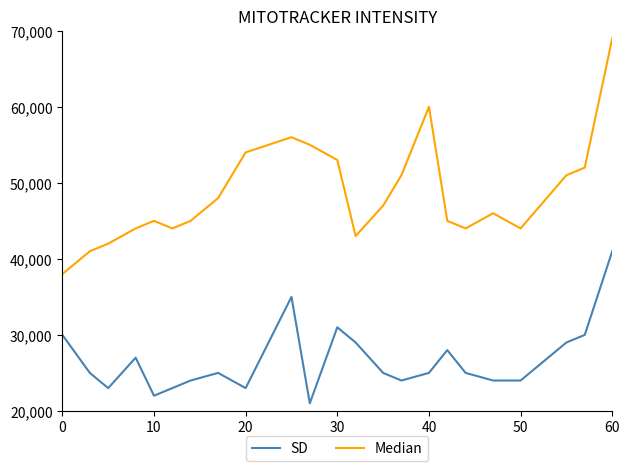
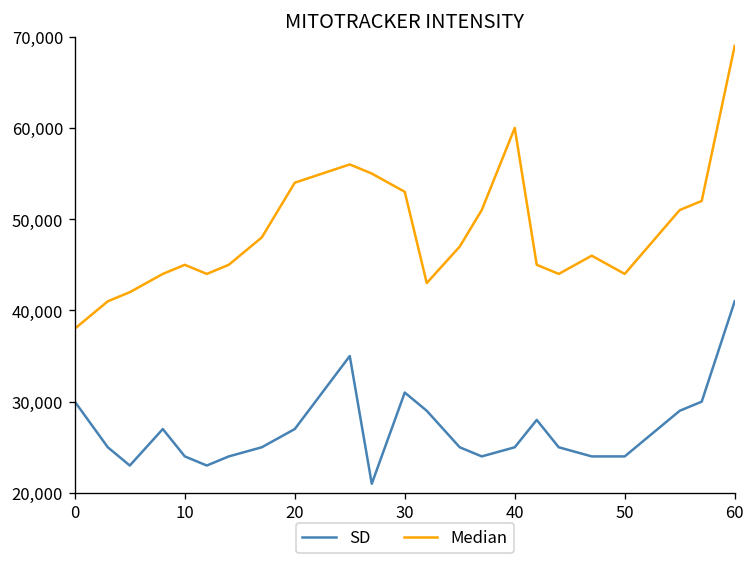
SD, 10: 22,000 -> 24,000
SD, 20: 23,000 -> 27,000
